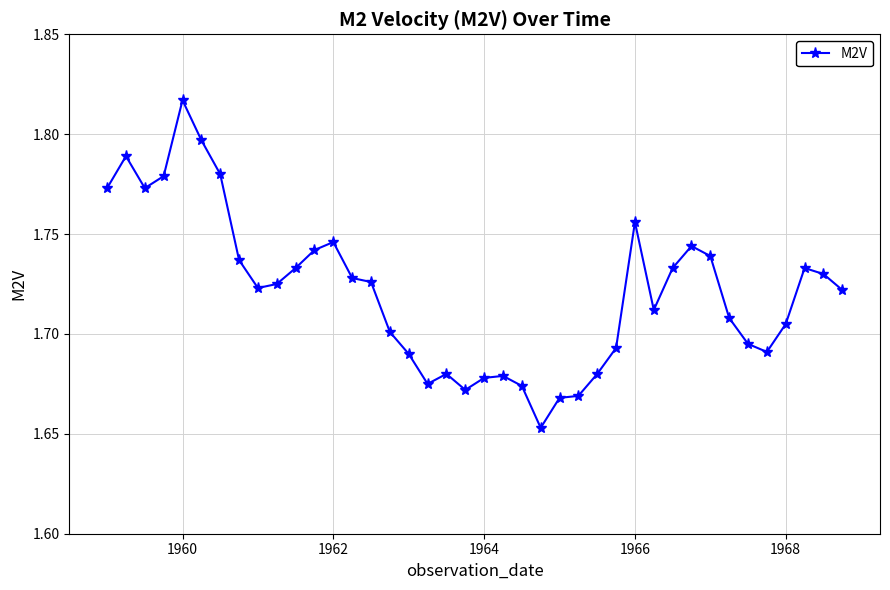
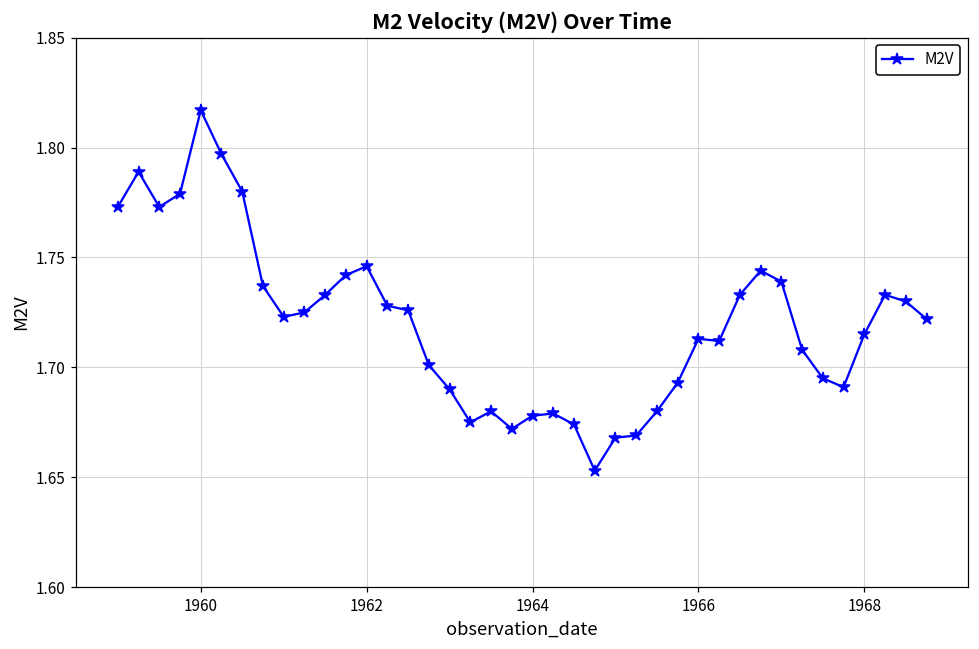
1966: 1.756 -> 1.713
1968: 1.705 -> 1.715
